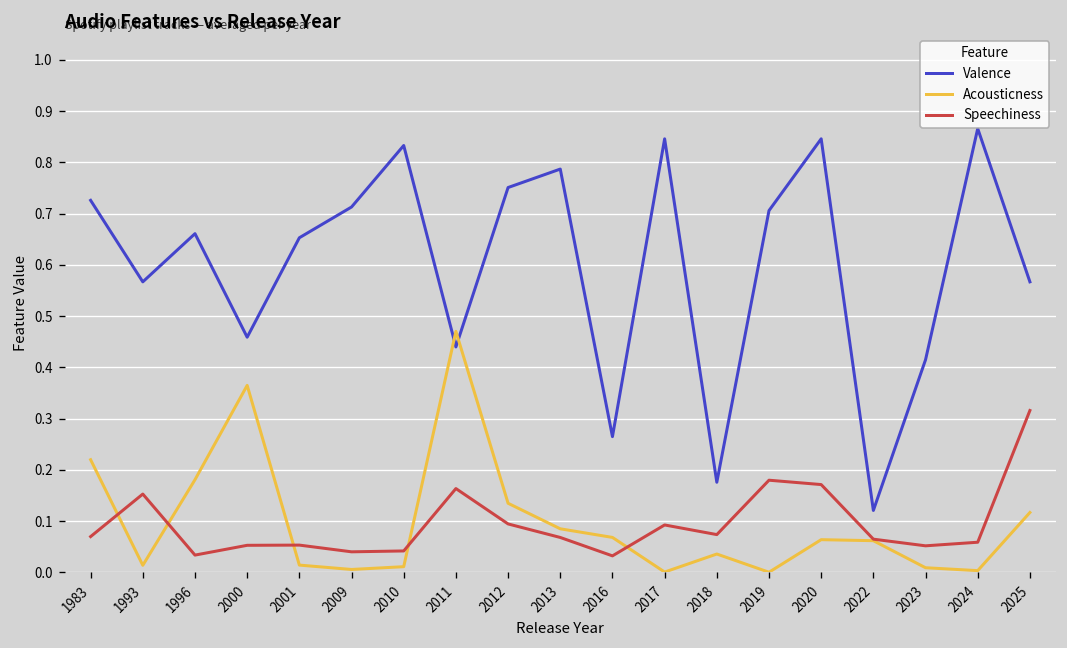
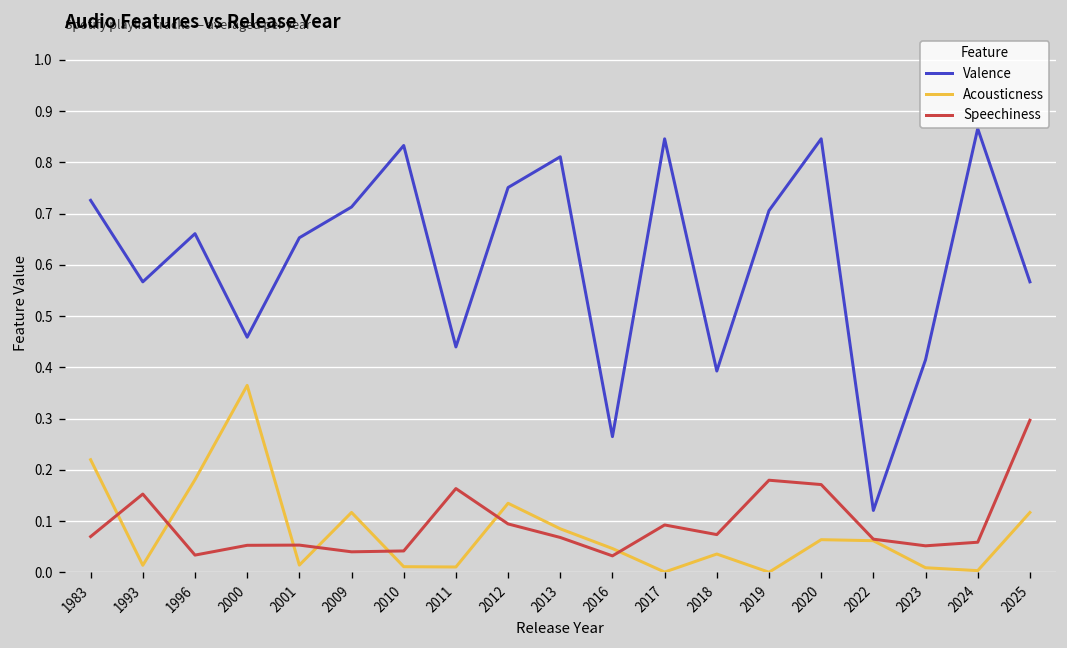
Acousticness, 2009: 0.01 -> 0.12
Acousticness, 2011: 0.47 -> 0.01
Valence, 2013: 0.79 -> 0.81
Acousticness, 2016: 0.07 -> 0.05
Valence, 2018: 0.18 -> 0.39
Speechiness, 2025: 0.32 -> 0.30
